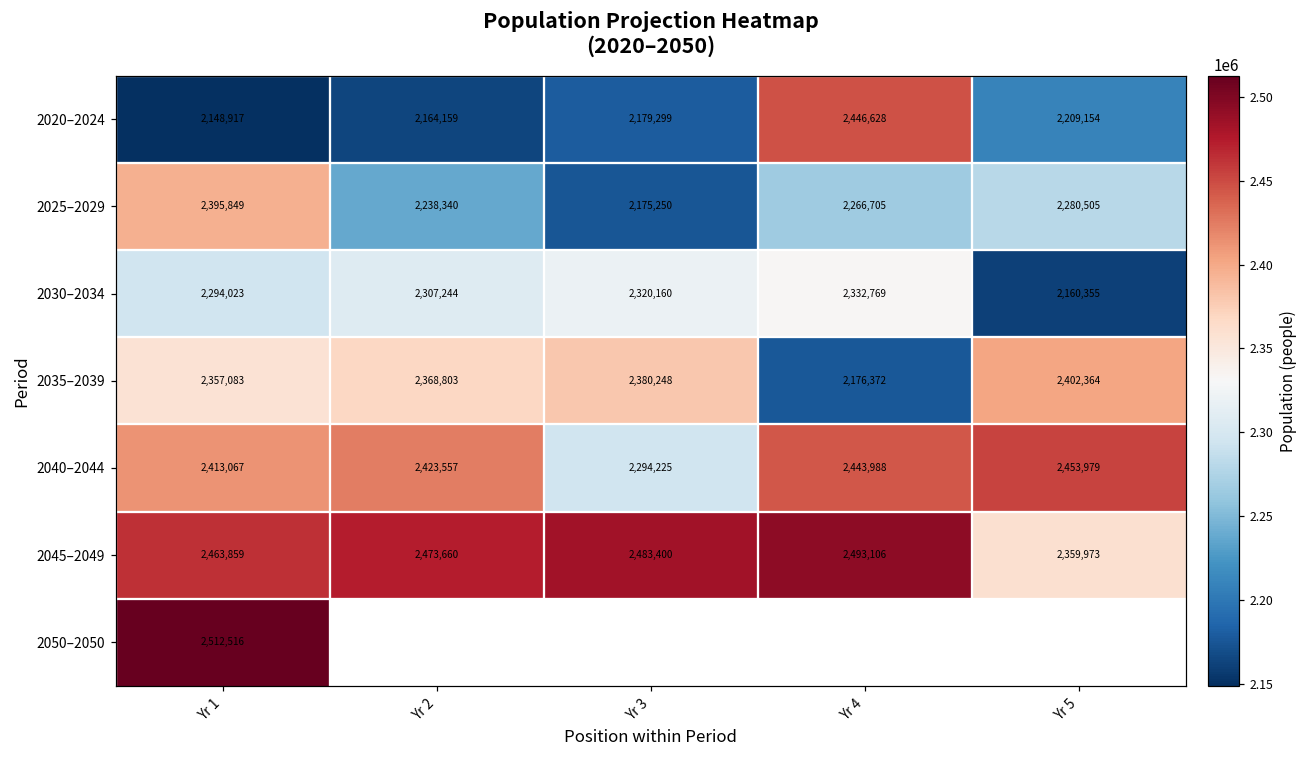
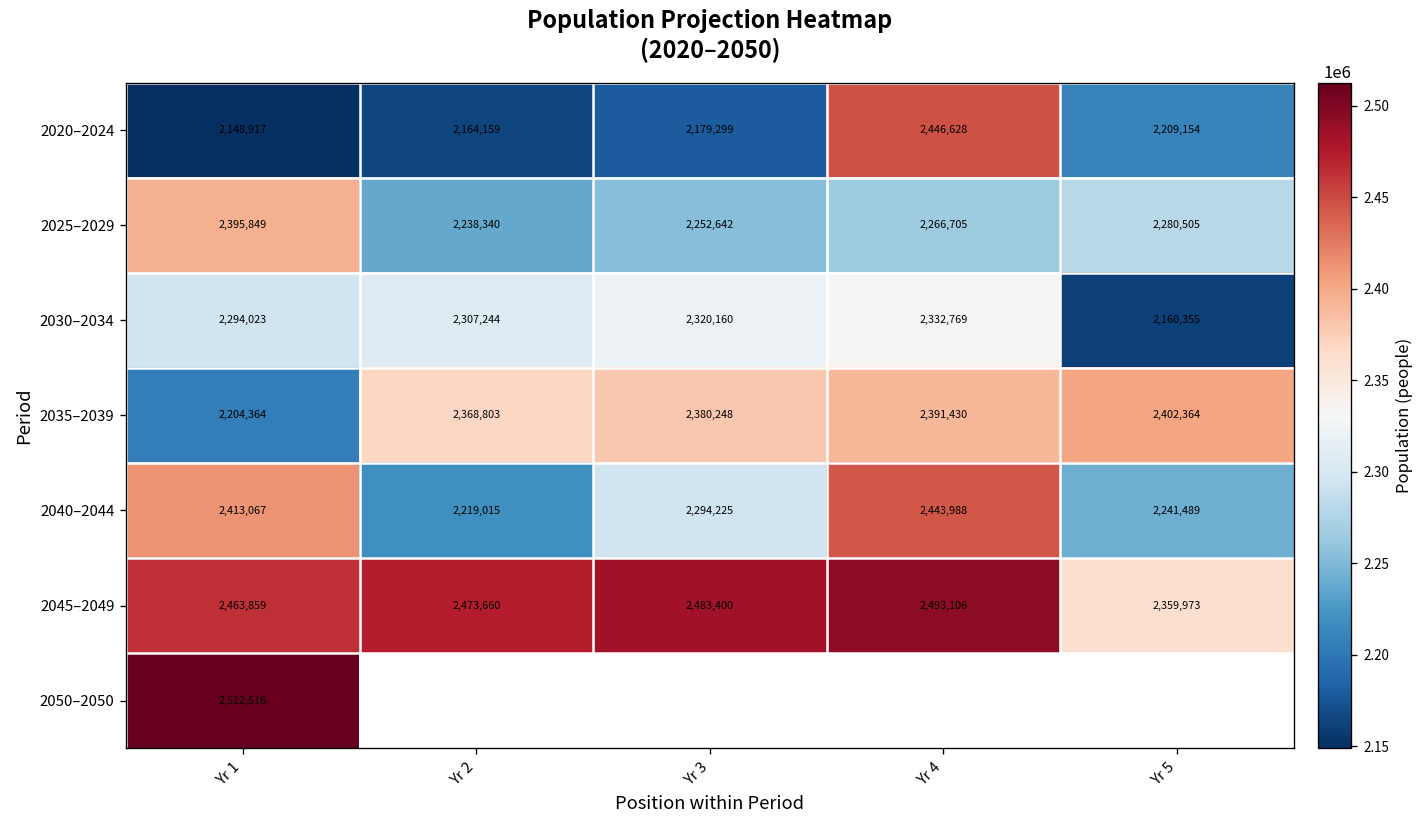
2025–2029, Yr 3: 2,175,250 -> 2,252,642
2035–2039, Yr 1: 2,357,083 -> 2,204,364
2035–2039, Yr 4: 2,176,372 -> 2,391,430
2040–2044, Yr 2: 2,423,557 -> 2,219,015
2040–2044, Yr 5: 2,453,979 -> 2,241,489
